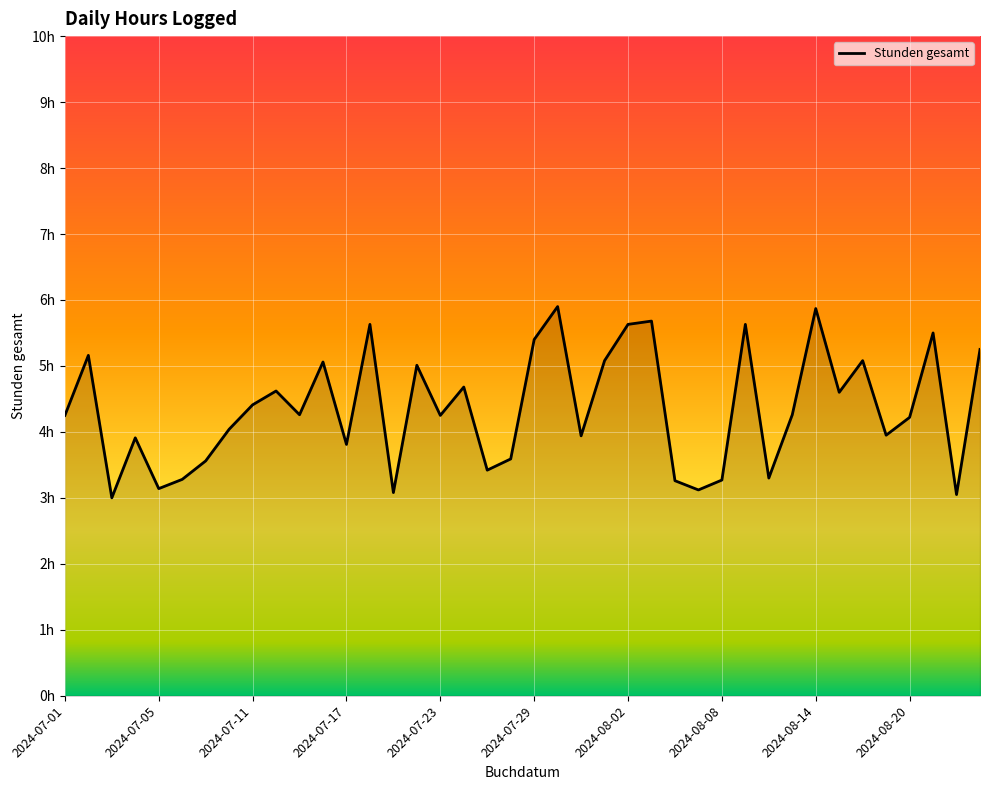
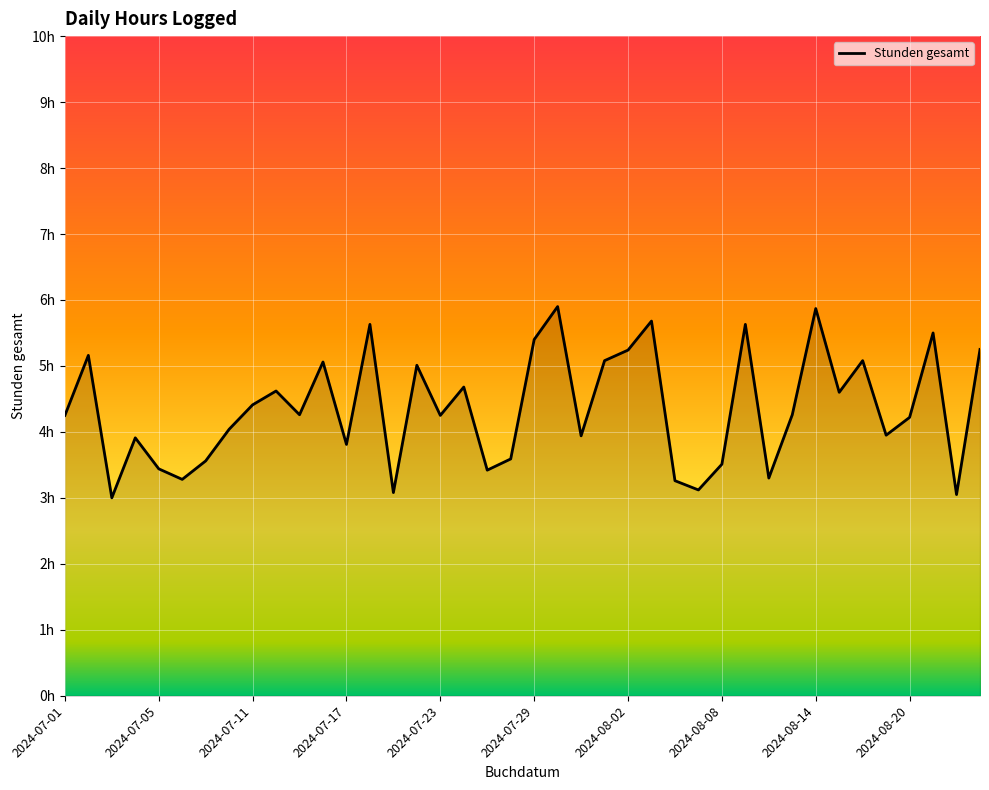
2024-07-05: 3.1h -> 3.4h
2024-08-02: 5.6h -> 5.2h
2024-08-08: 3.3h -> 3.5h
